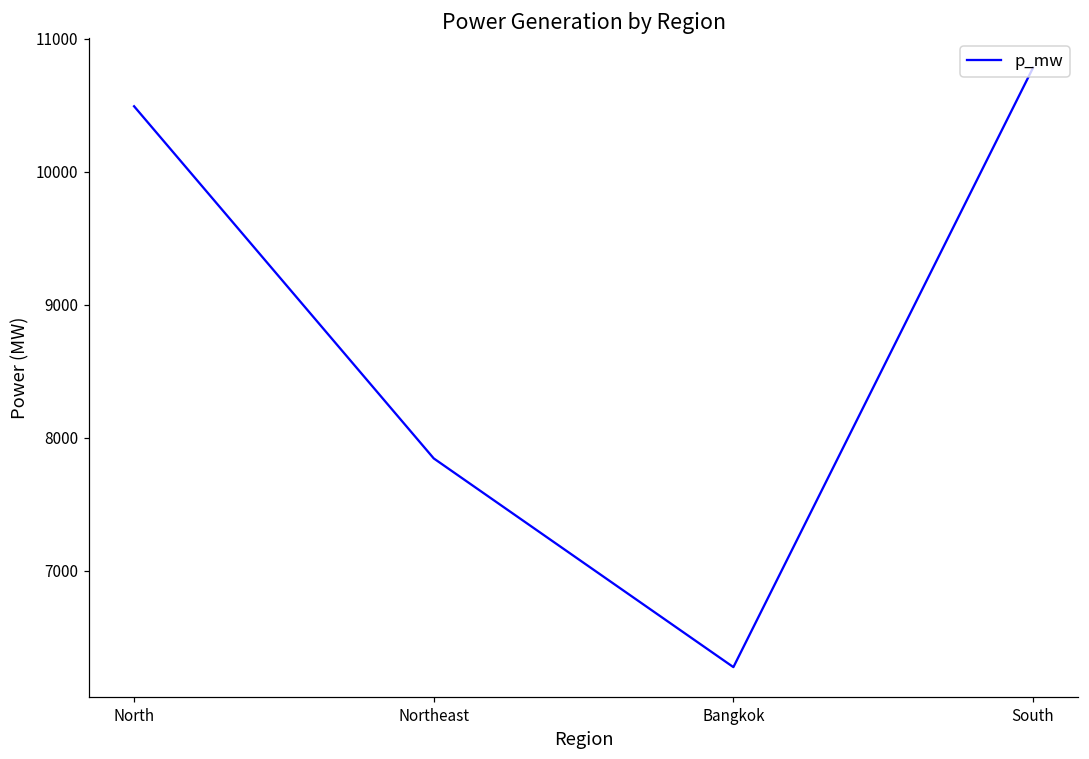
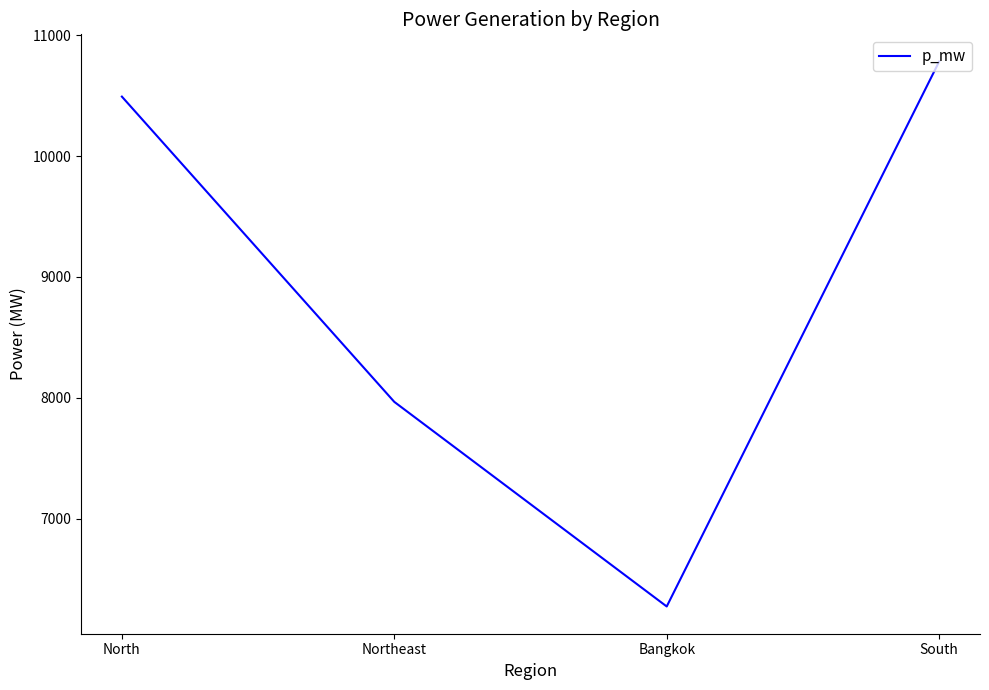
Northeast: 7840 -> 7970
